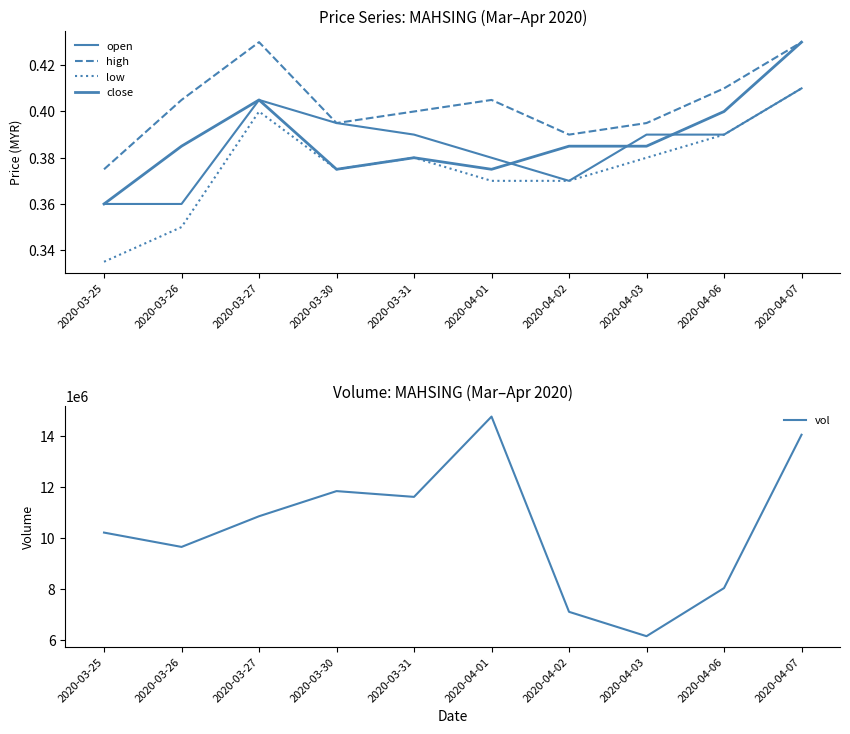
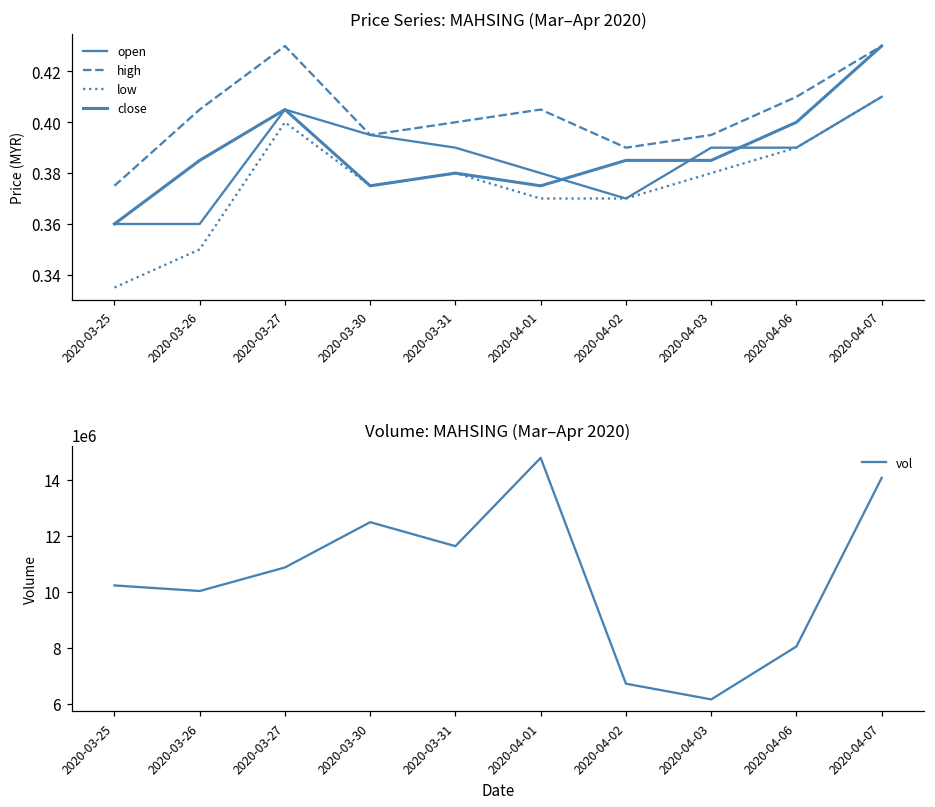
Volume: MAHSING (Mar–Apr 2020), 2020-03-26: 9700000 -> 10000000
Volume: MAHSING (Mar–Apr 2020), 2020-03-30: 11900000 -> 12500000
Volume: MAHSING (Mar–Apr 2020), 2020-04-02: 7100000 -> 6700000
